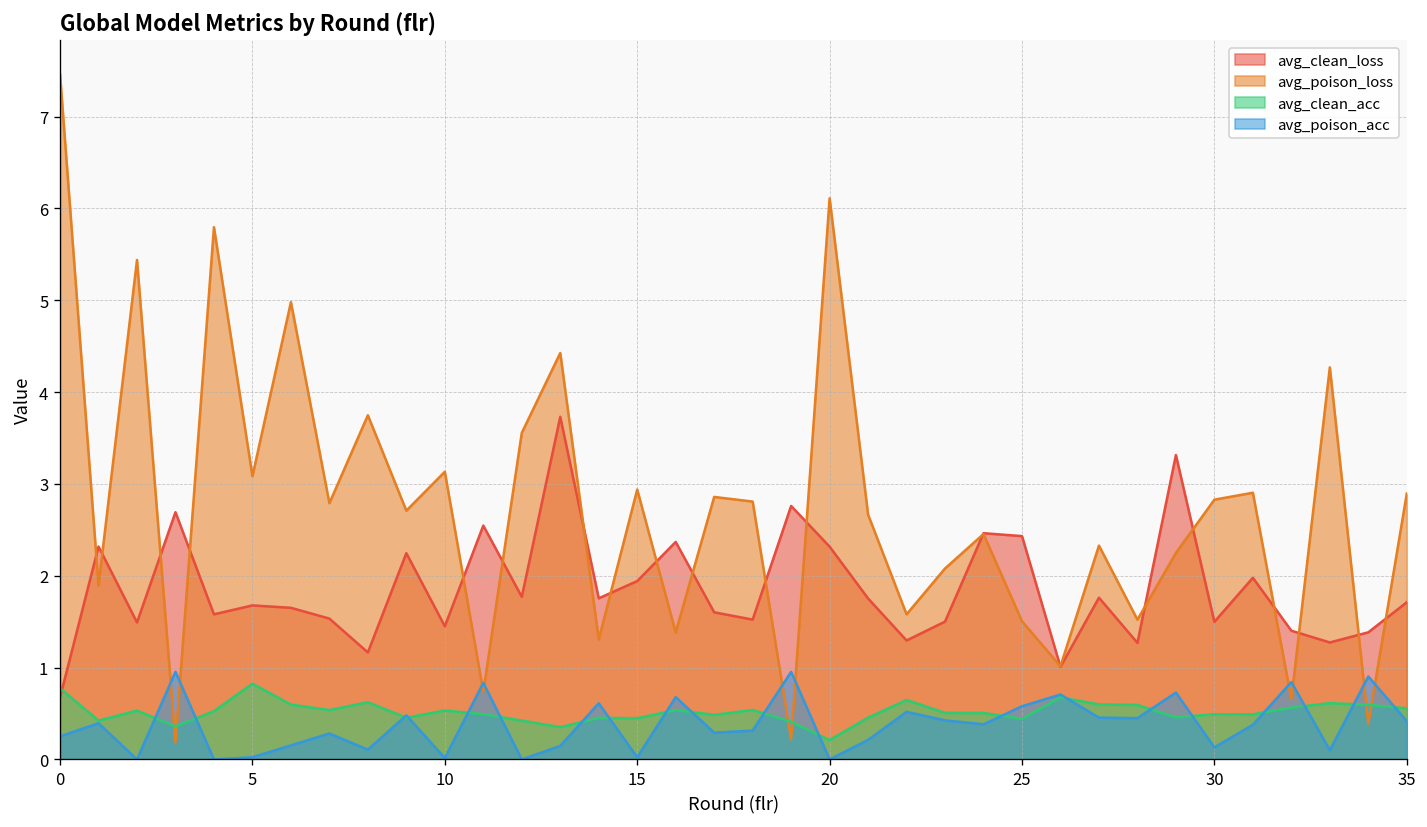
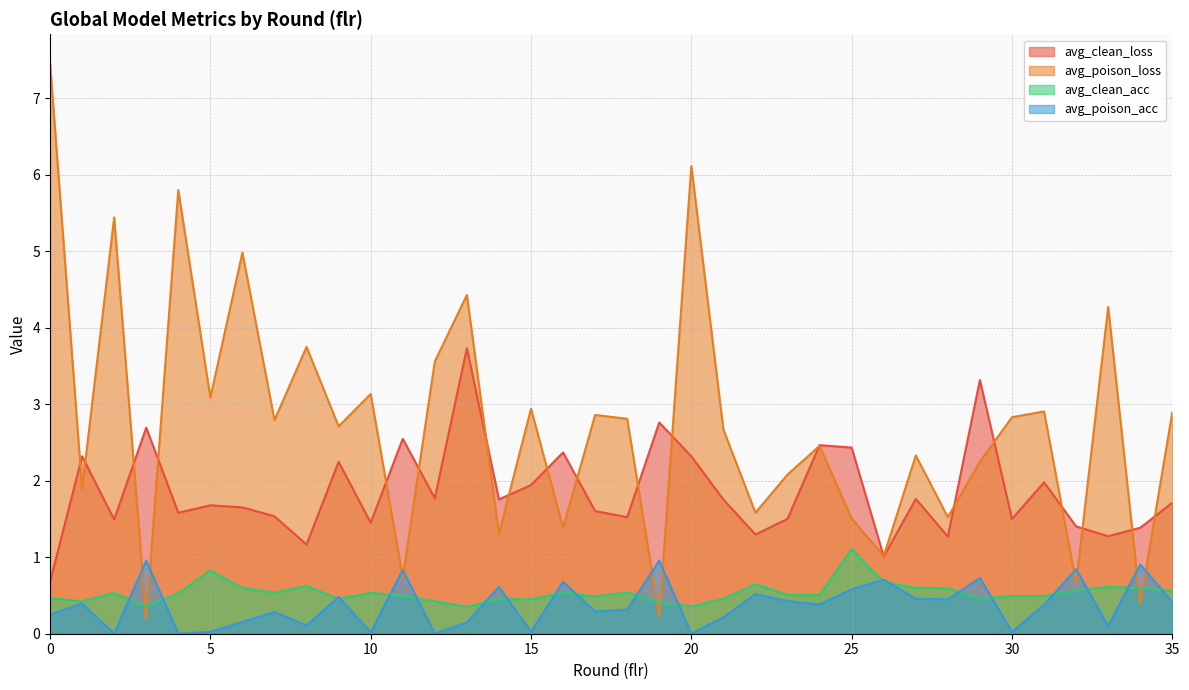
avg_clean_acc, 0: 0.8 -> 0.5
avg_clean_acc, 20: 0.2 -> 0.4
avg_clean_acc, 25: 0.4 -> 1.1
avg_poison_acc, 30: 0.1 -> 0.0
